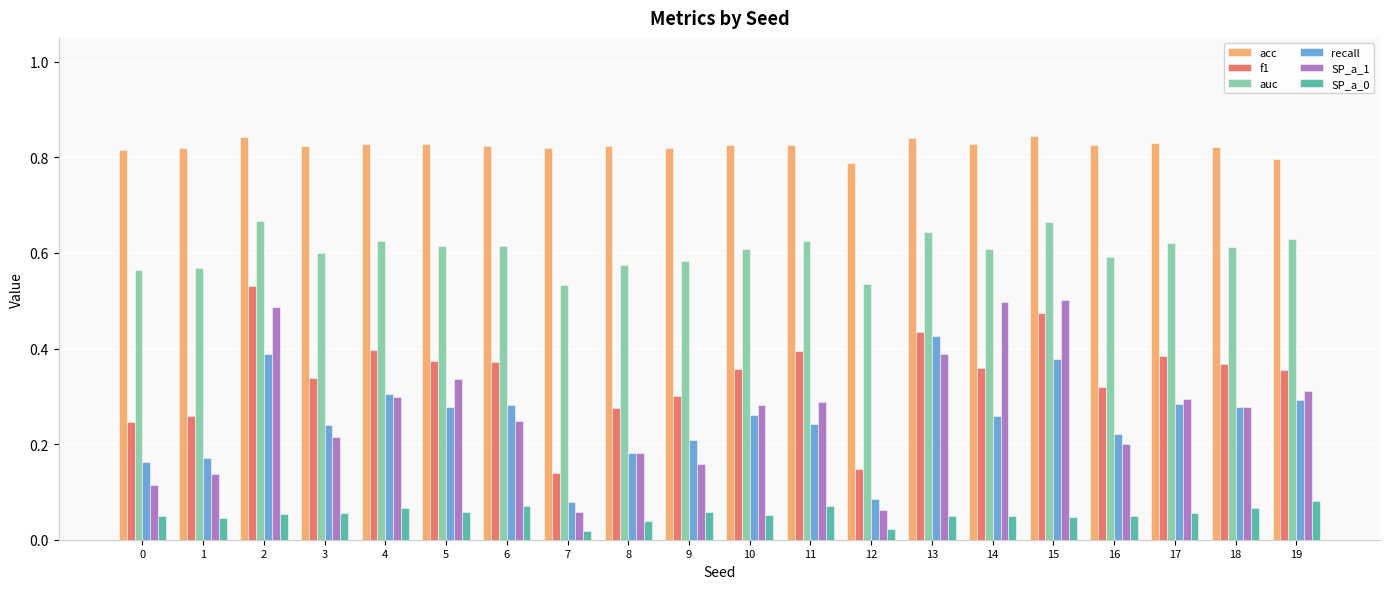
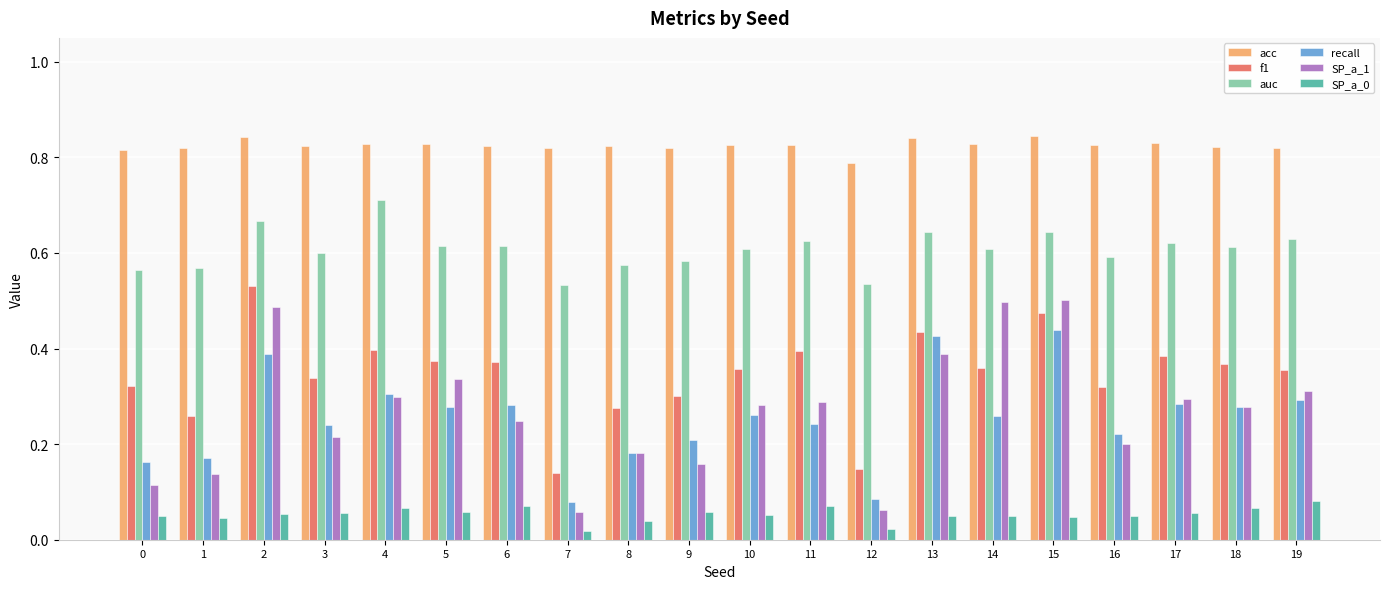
f1, 0: 0.25 -> 0.32
auc, 4: 0.63 -> 0.71
auc, 15: 0.66 -> 0.64
recall, 15: 0.38 -> 0.44
acc, 19: 0.80 -> 0.82
